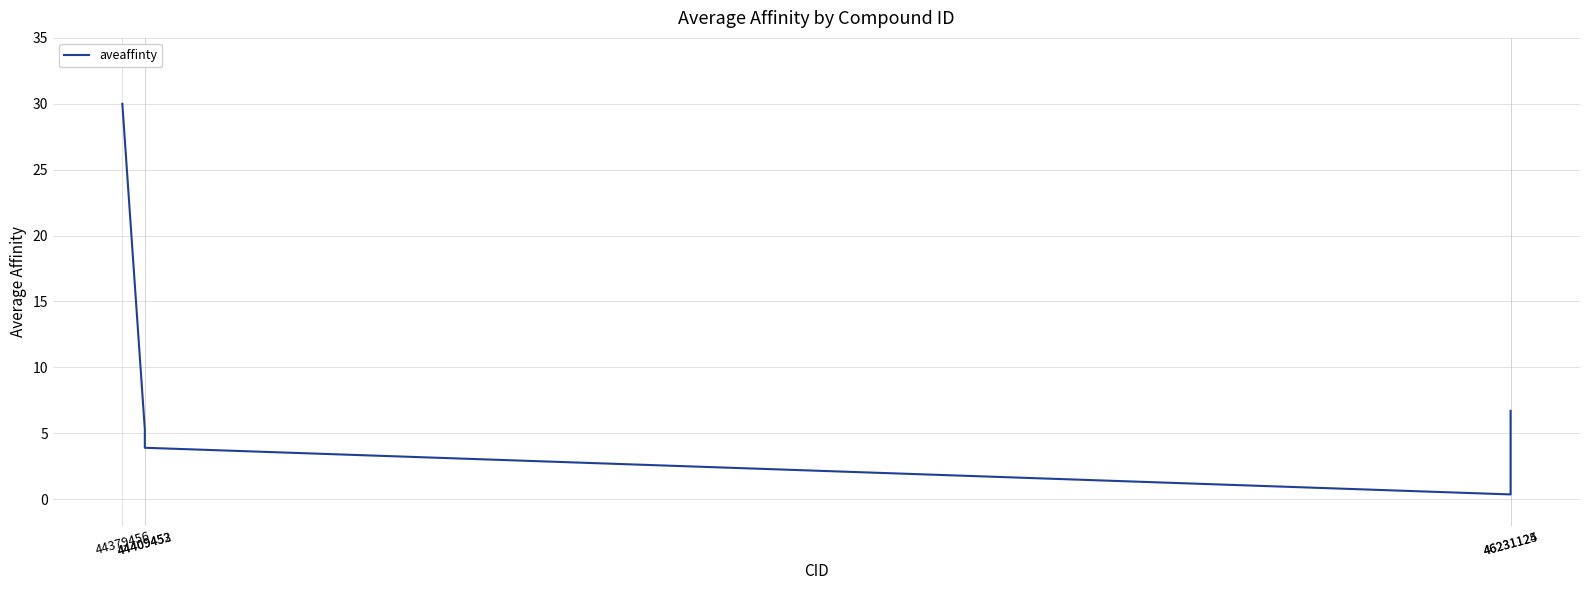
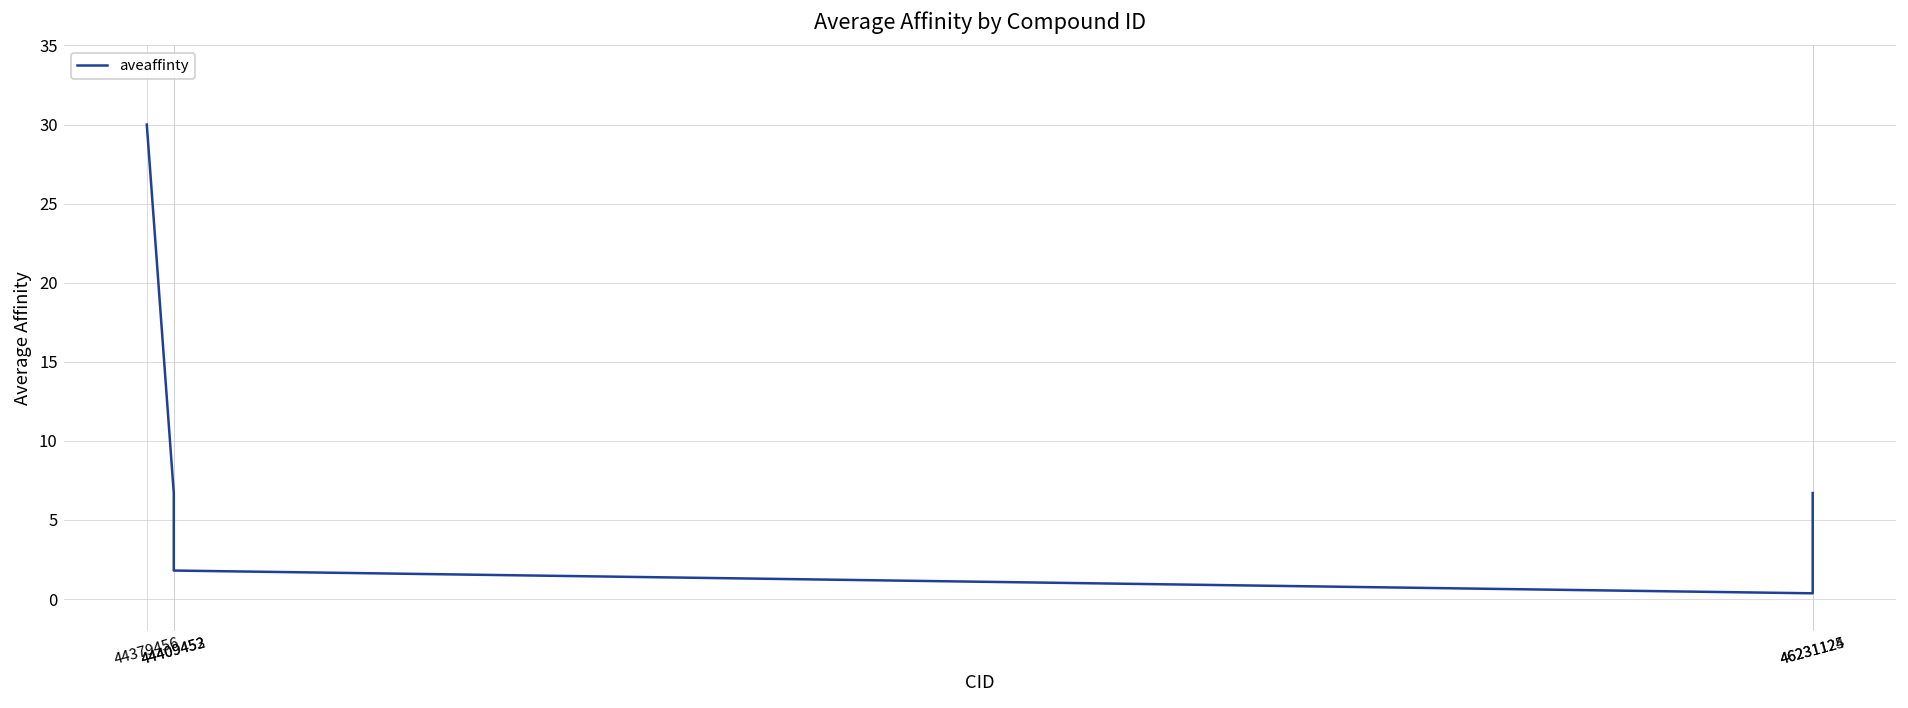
44409452: 5.3 -> 6.7
44409453: 3.9 -> 1.8
